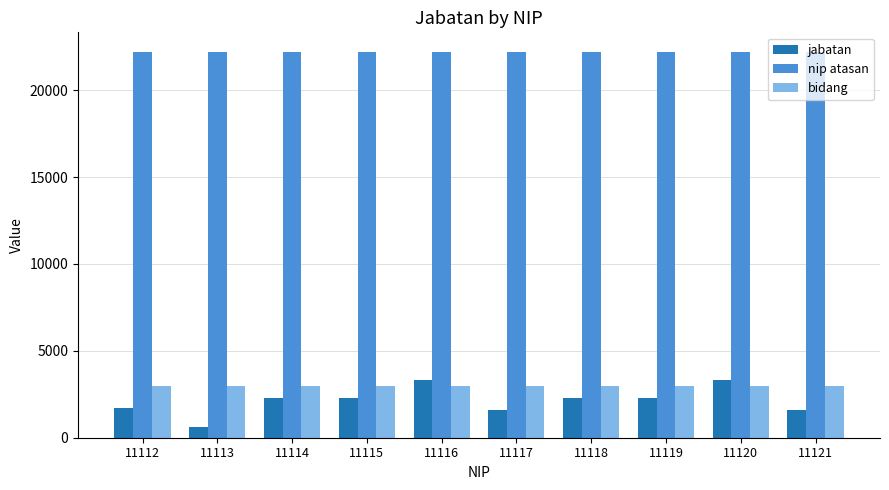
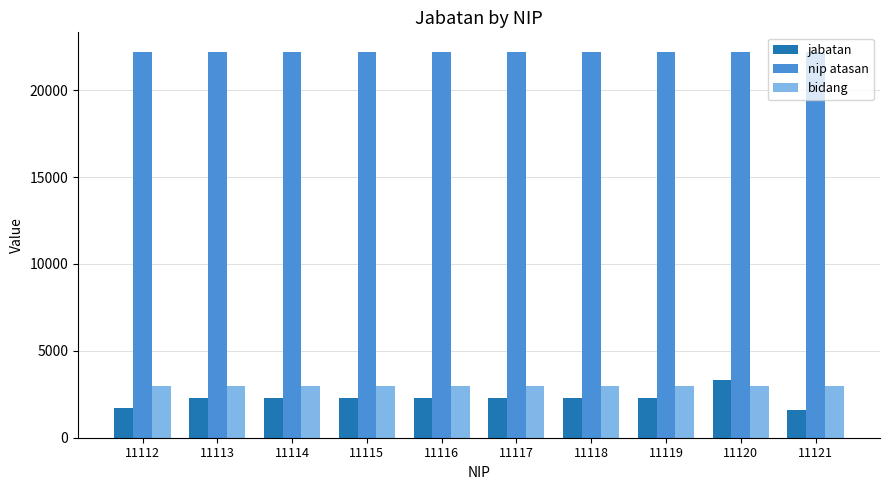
jabatan, 11113: 600 -> 2300
jabatan, 11116: 3300 -> 2300
jabatan, 11117: 1600 -> 2300
